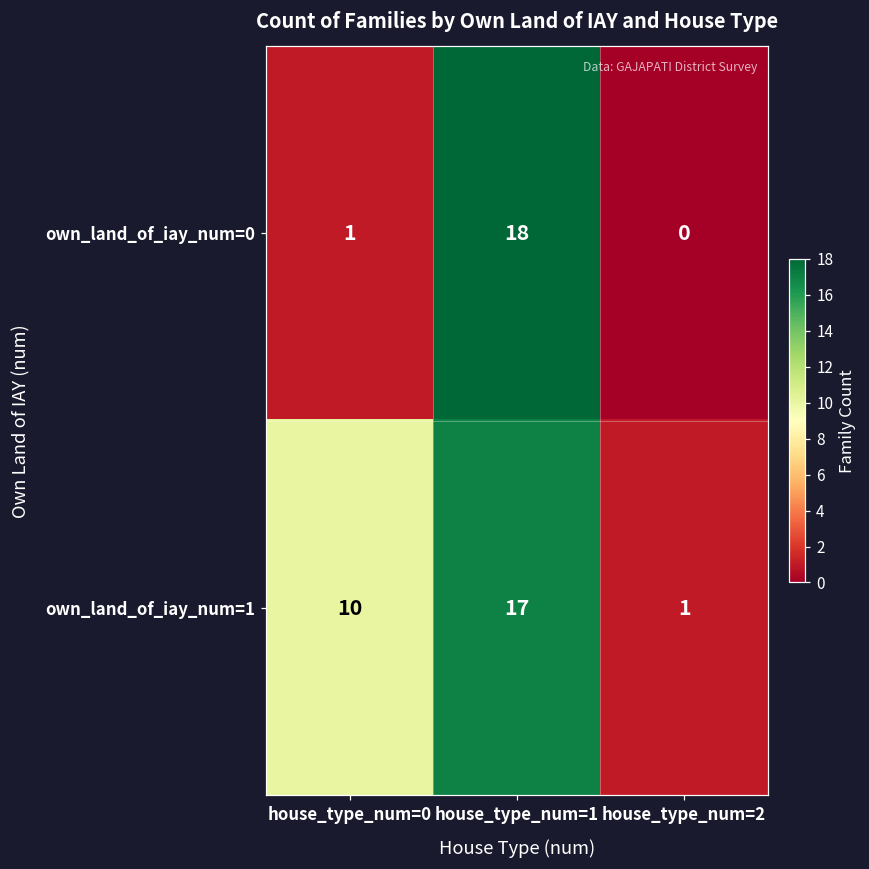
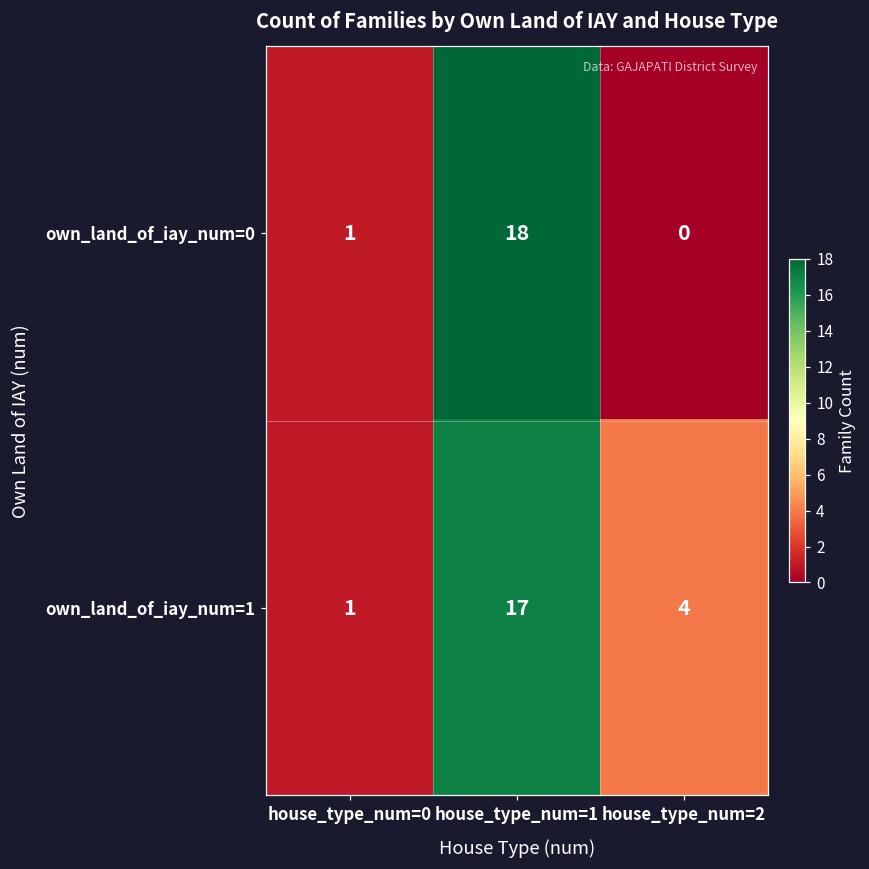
own_land_of_iay_num=1, house_type_num=0: 10 -> 1
own_land_of_iay_num=1, house_type_num=2: 1 -> 4
